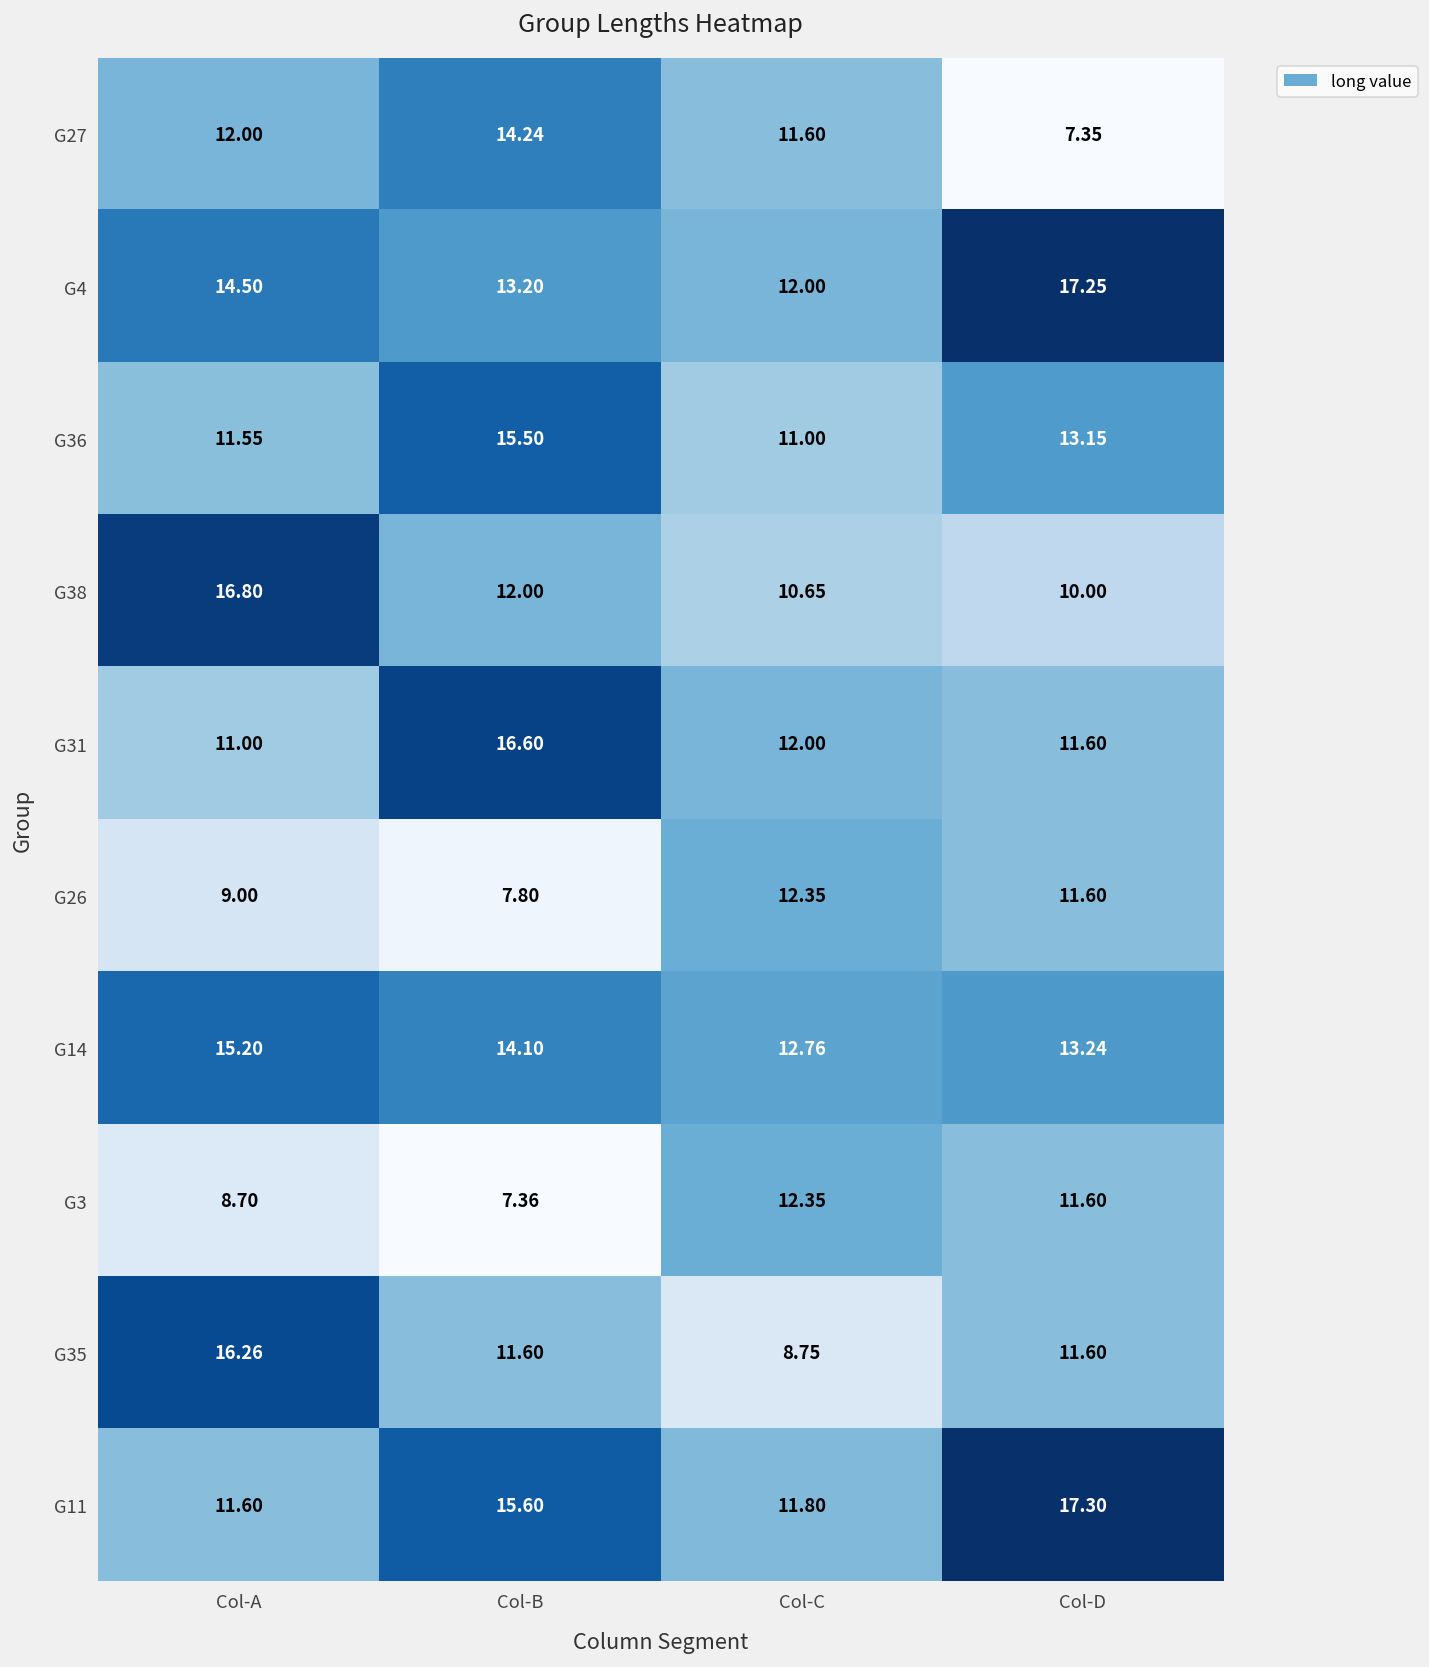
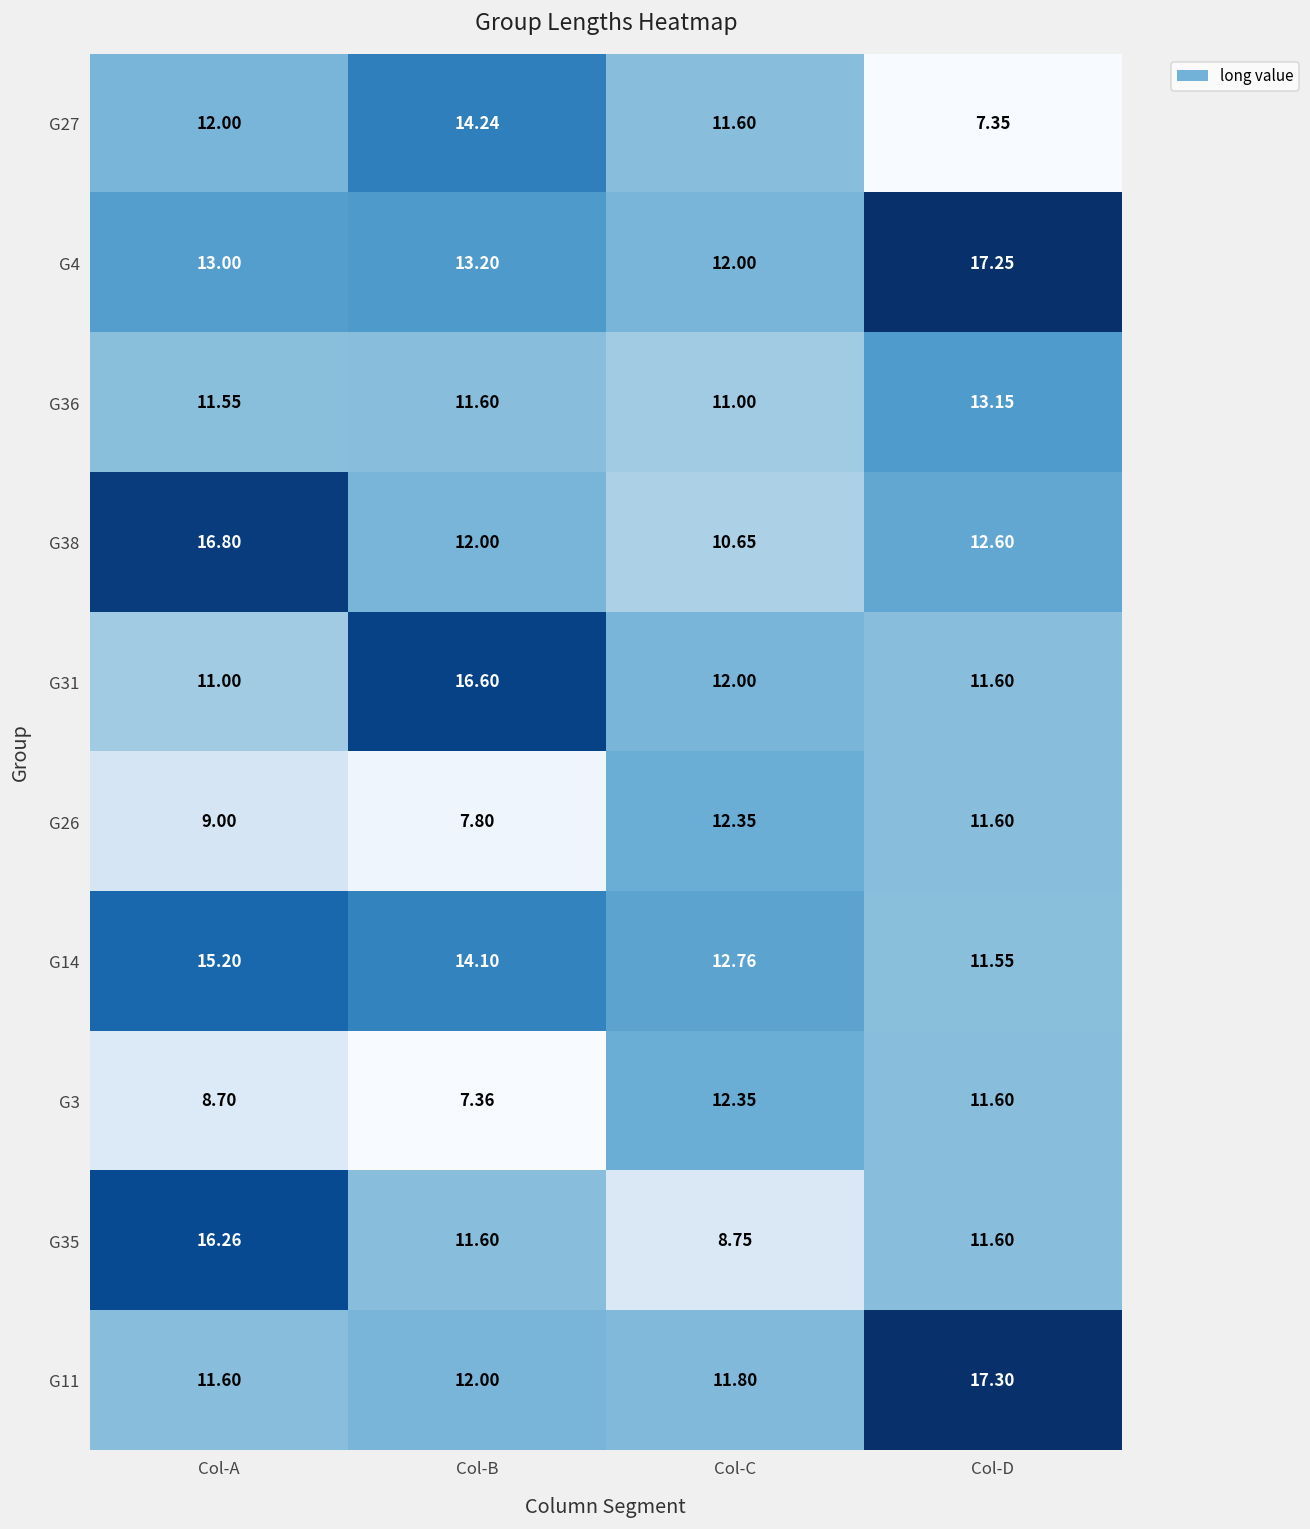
G4, Col-A: 14.50 -> 13.00
G36, Col-B: 15.50 -> 11.60
G38, Col-D: 10.00 -> 12.60
G14, Col-D: 13.24 -> 11.55
G11, Col-B: 15.60 -> 12.00
